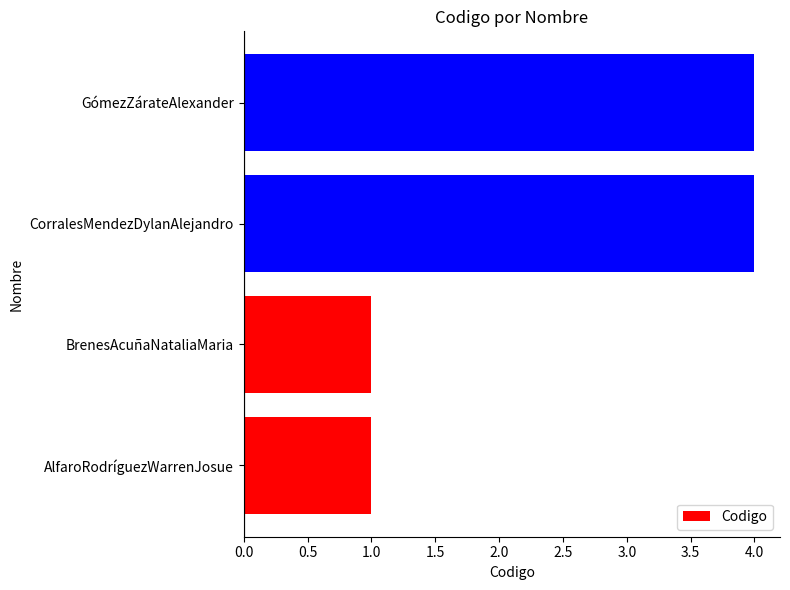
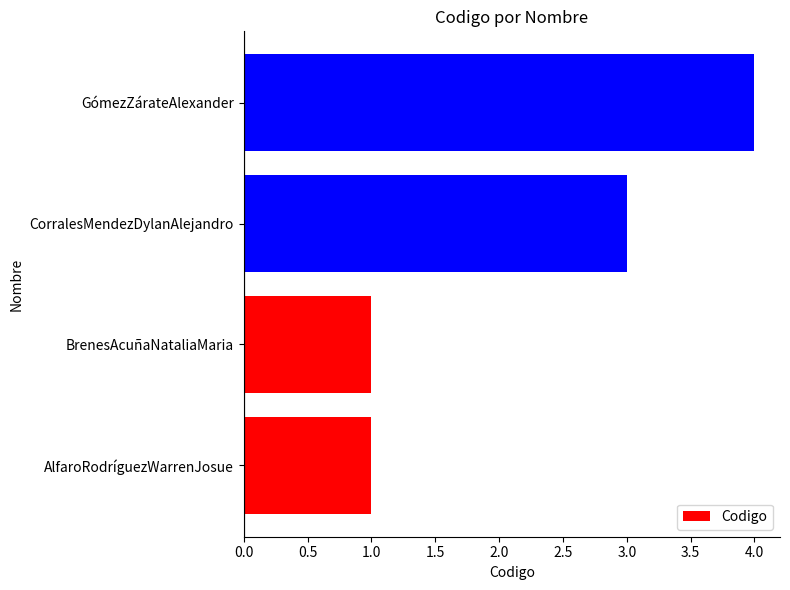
CorralesMendezDylanAlejandro: 4 -> 3
